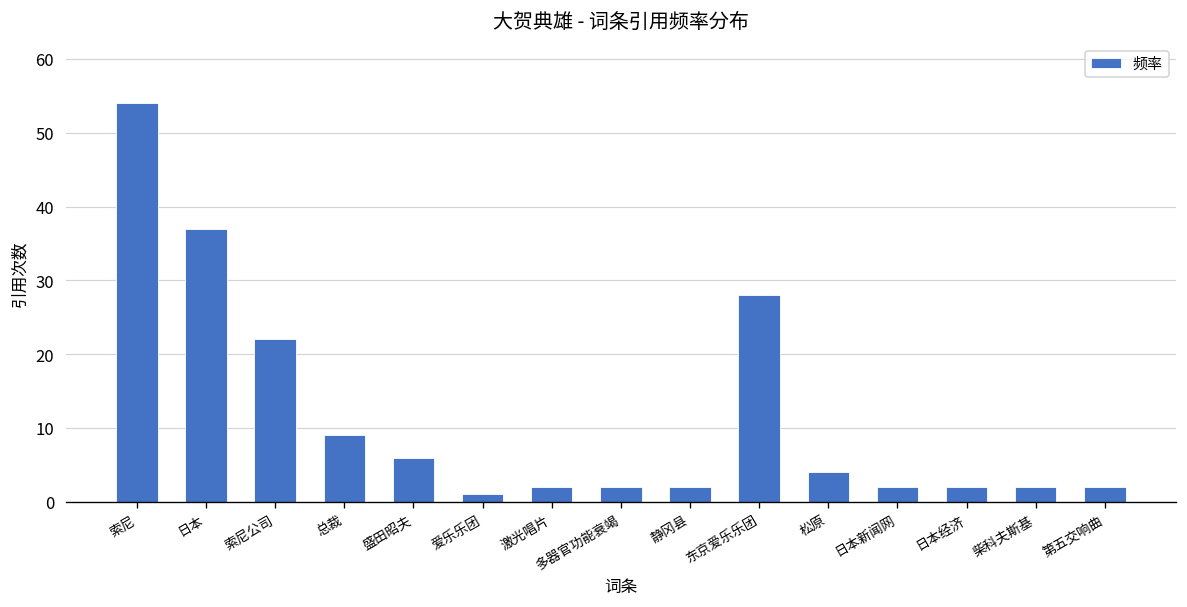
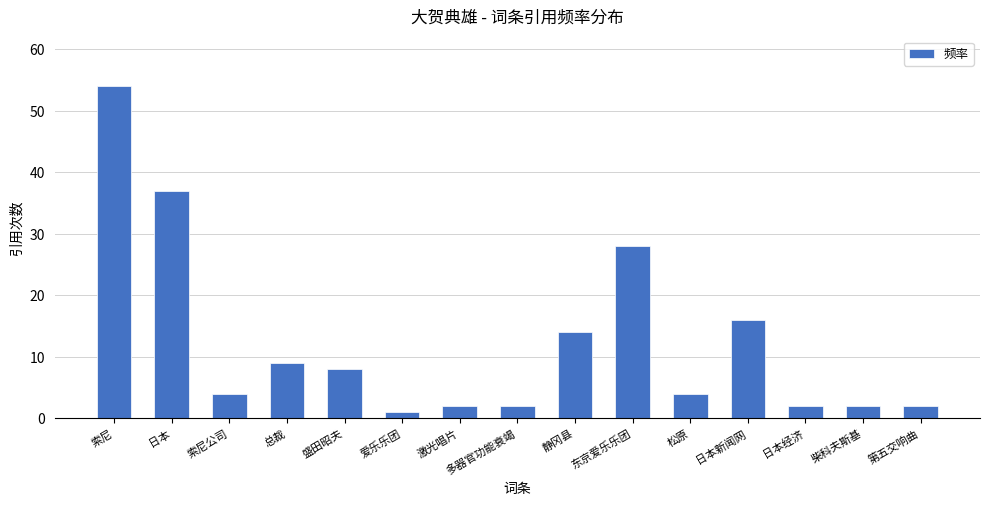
索尼公司: 22 -> 4
盛田昭夫: 6 -> 8
静冈县: 2 -> 14
日本新闻网: 2 -> 16
